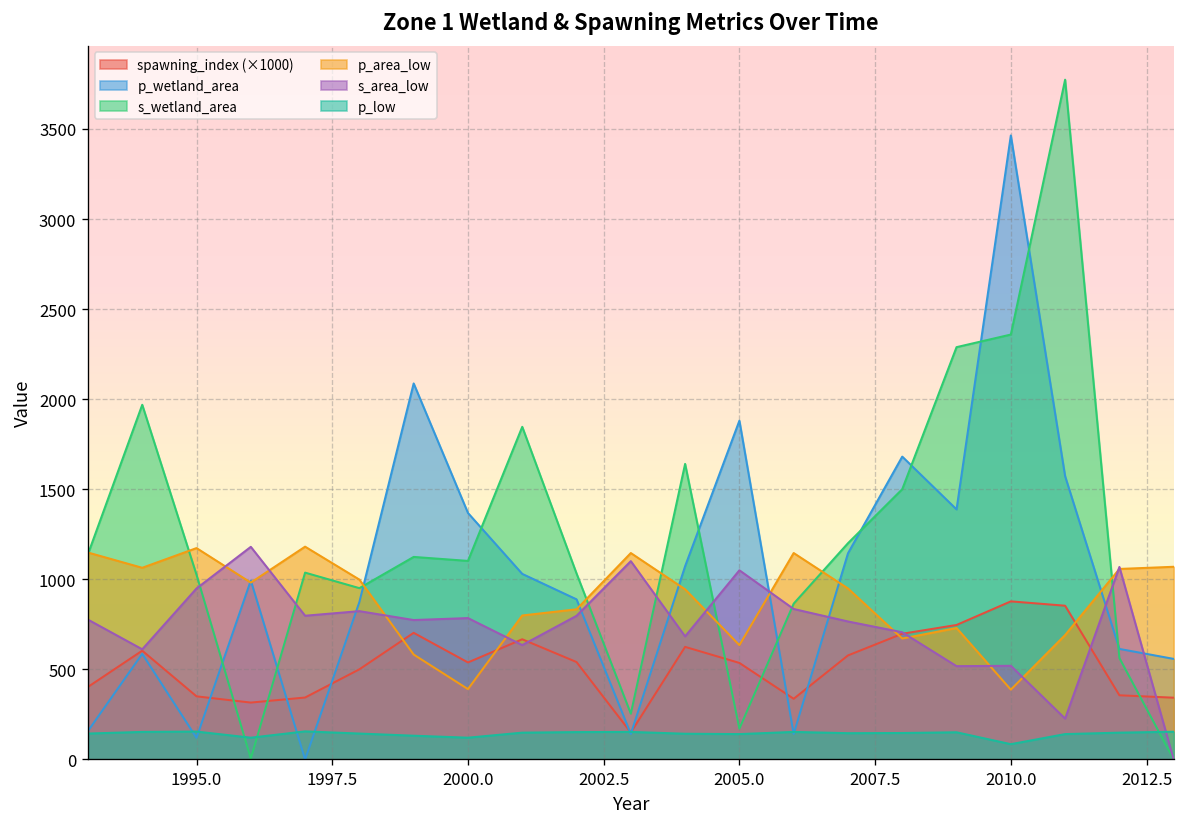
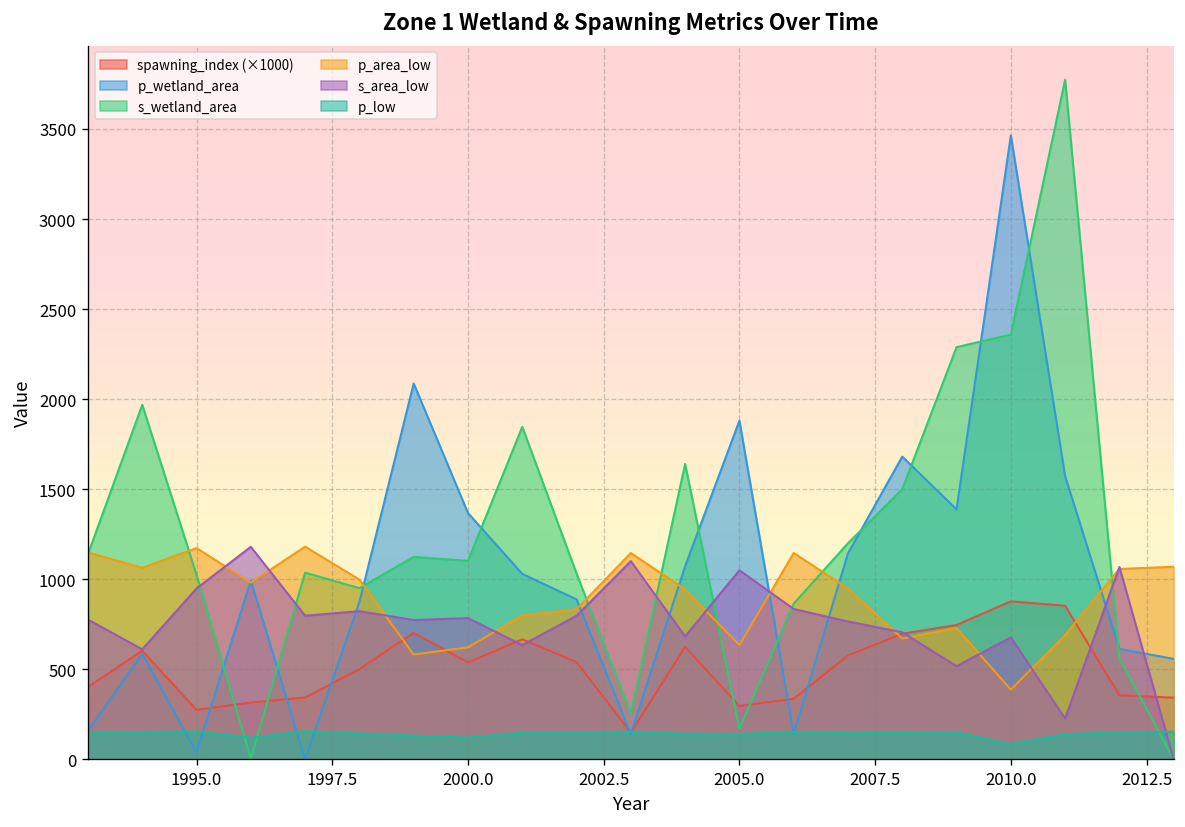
spawning_index (×1000), 1995.0: 350 -> 280
p_wetland_area, 1995.0: 120 -> 40
p_area_low, 2000.0: 390 -> 620
spawning_index (×1000), 2005.0: 540 -> 300
s_area_low, 2010.0: 520 -> 680
